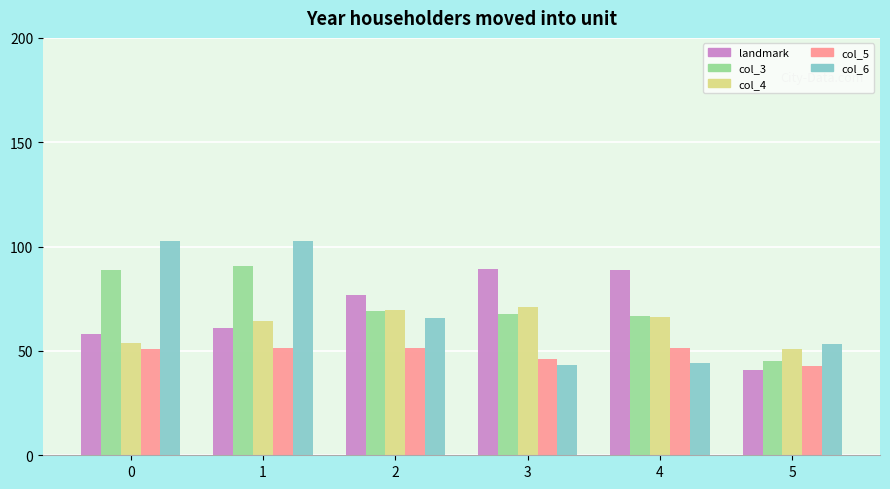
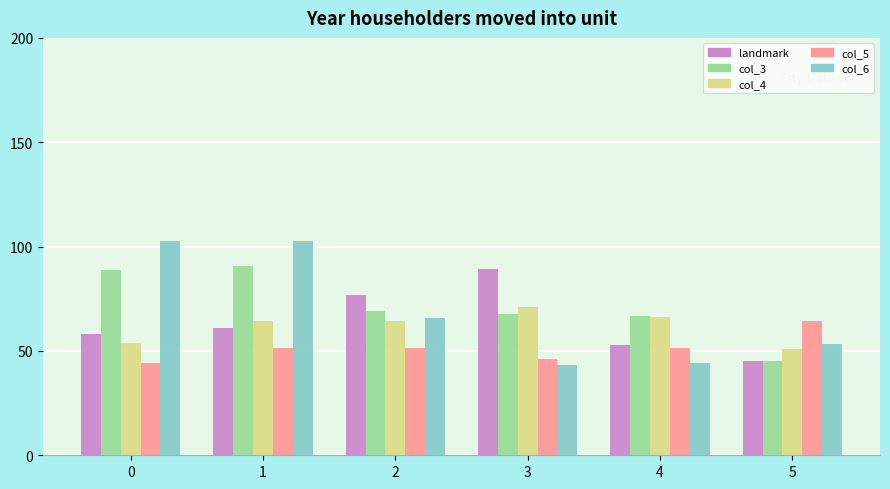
col_5, 0: 51 -> 44
col_4, 2: 70 -> 65
landmark, 4: 89 -> 53
landmark, 5: 41 -> 45
col_5, 5: 43 -> 65
